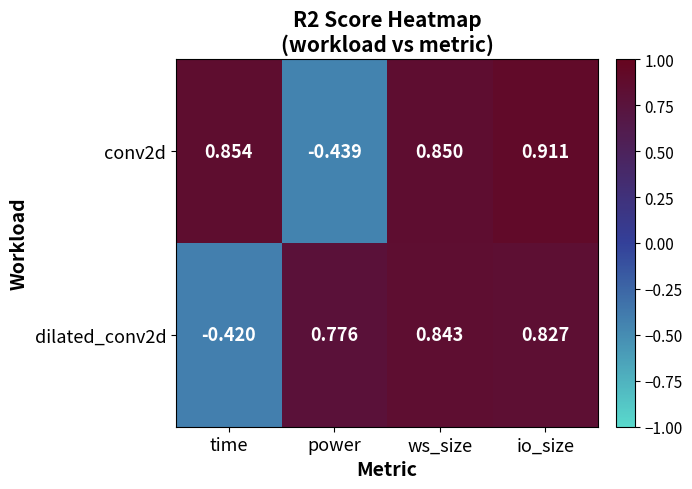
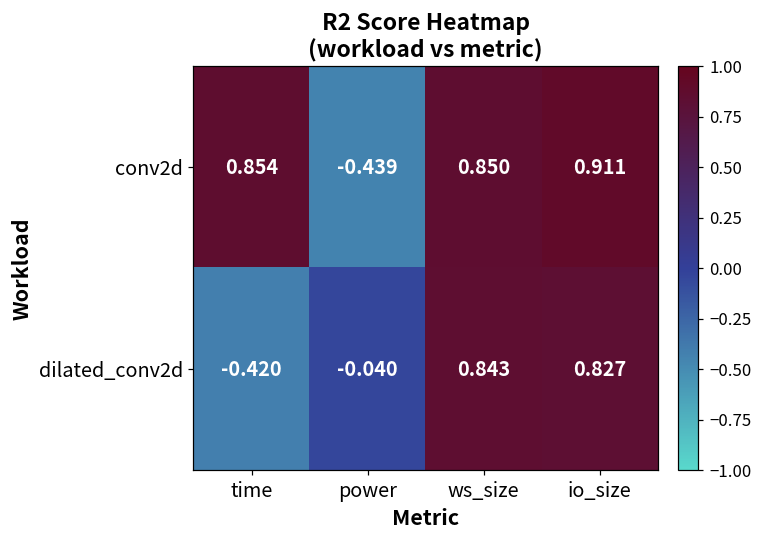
dilated_conv2d, power: 0.776 -> -0.040
